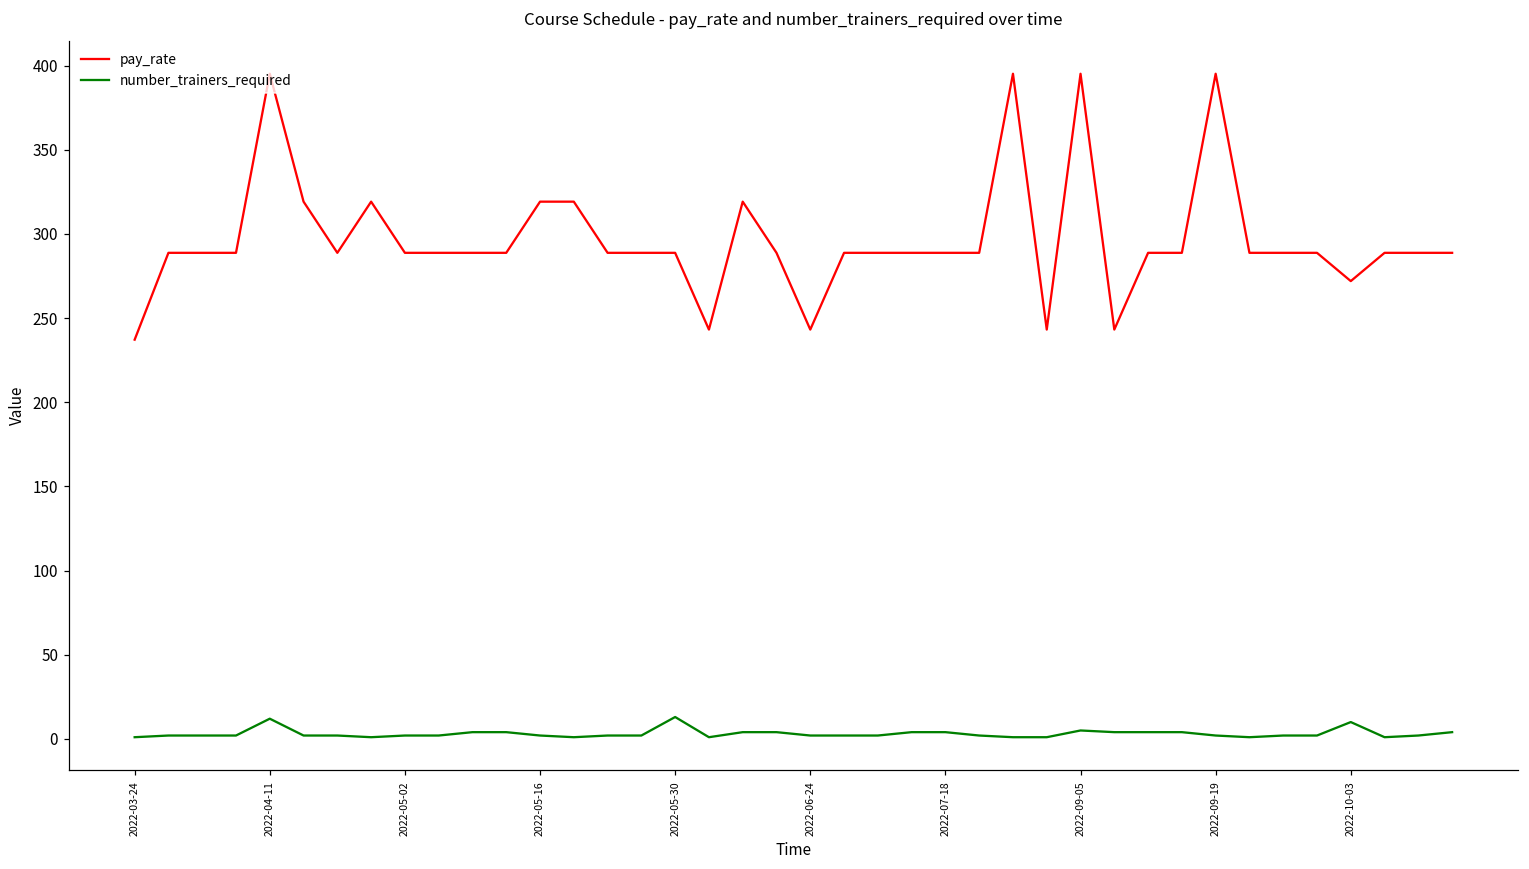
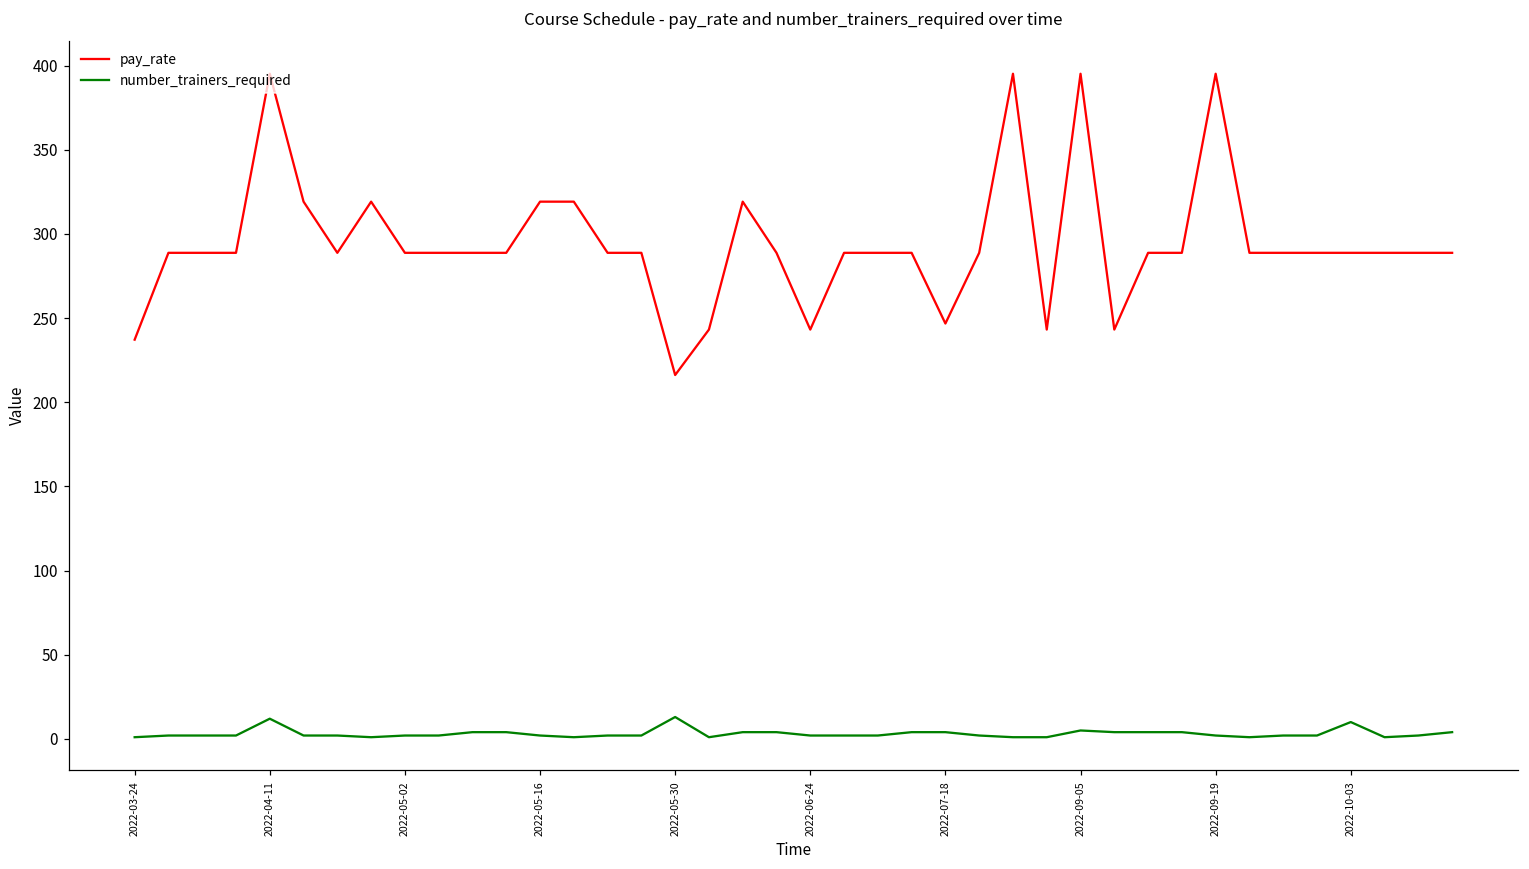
pay_rate, 2022-05-30: 289 -> 216
pay_rate, 2022-07-18: 289 -> 247
pay_rate, 2022-10-03: 272 -> 289
